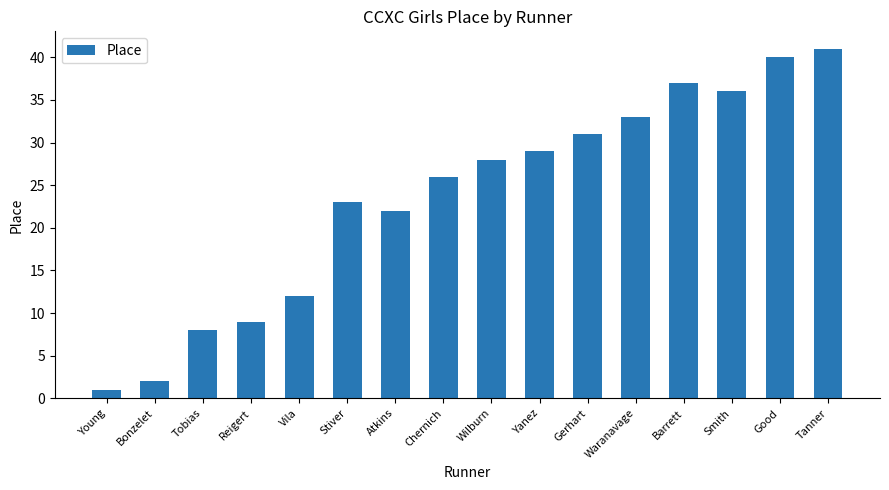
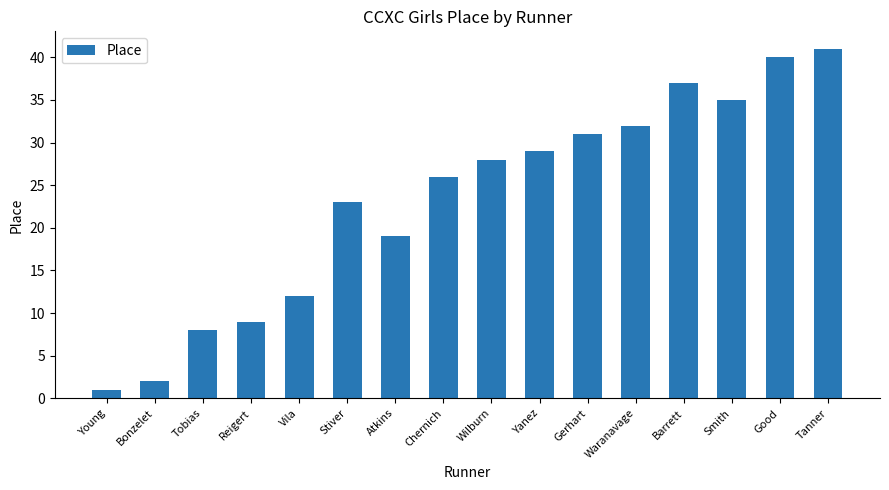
Atkins: 22 -> 19
Waranavage: 33 -> 32
Smith: 36 -> 35
